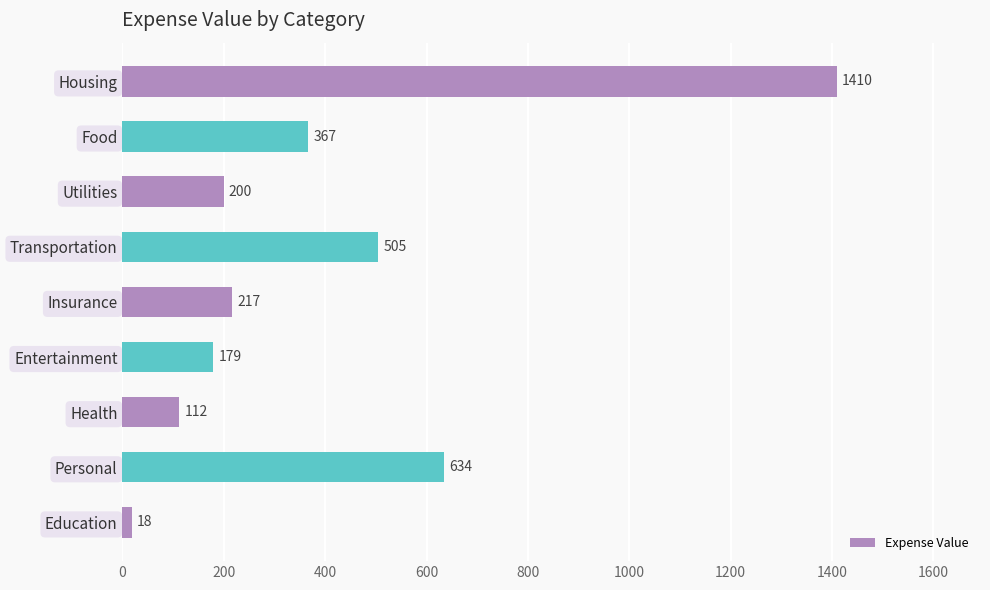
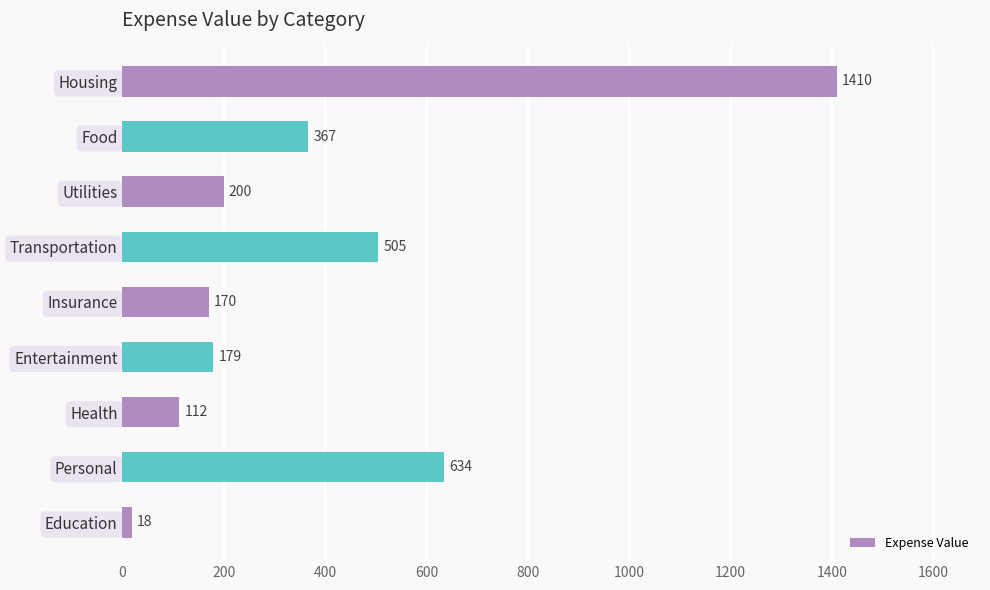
Insurance: 217 -> 170
